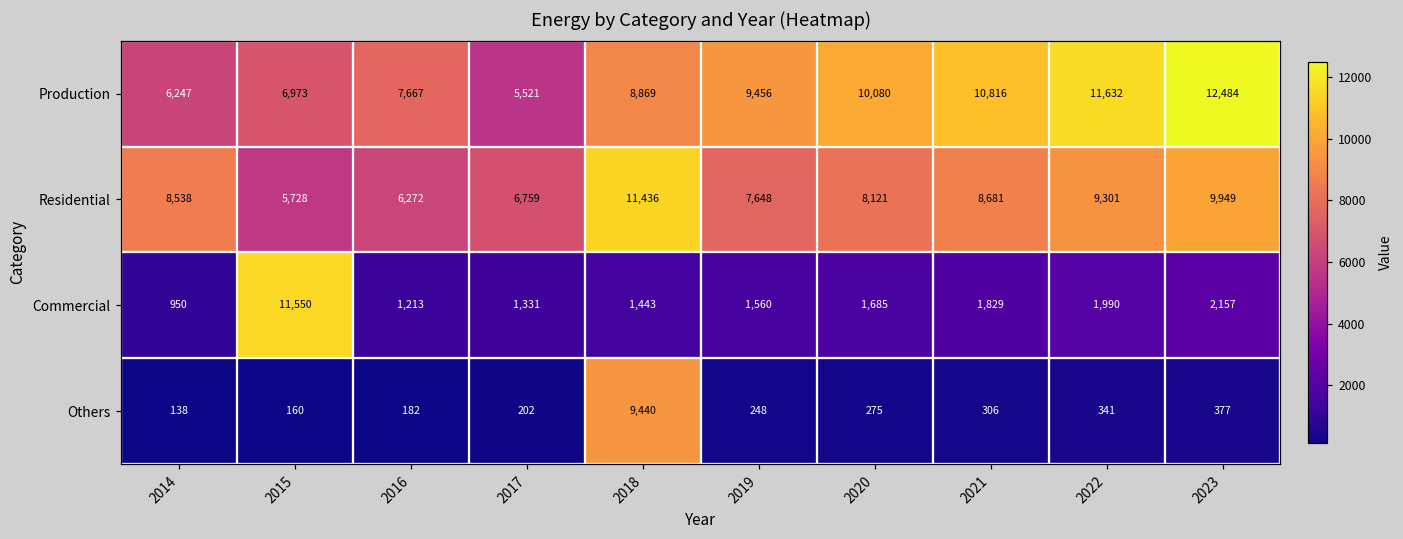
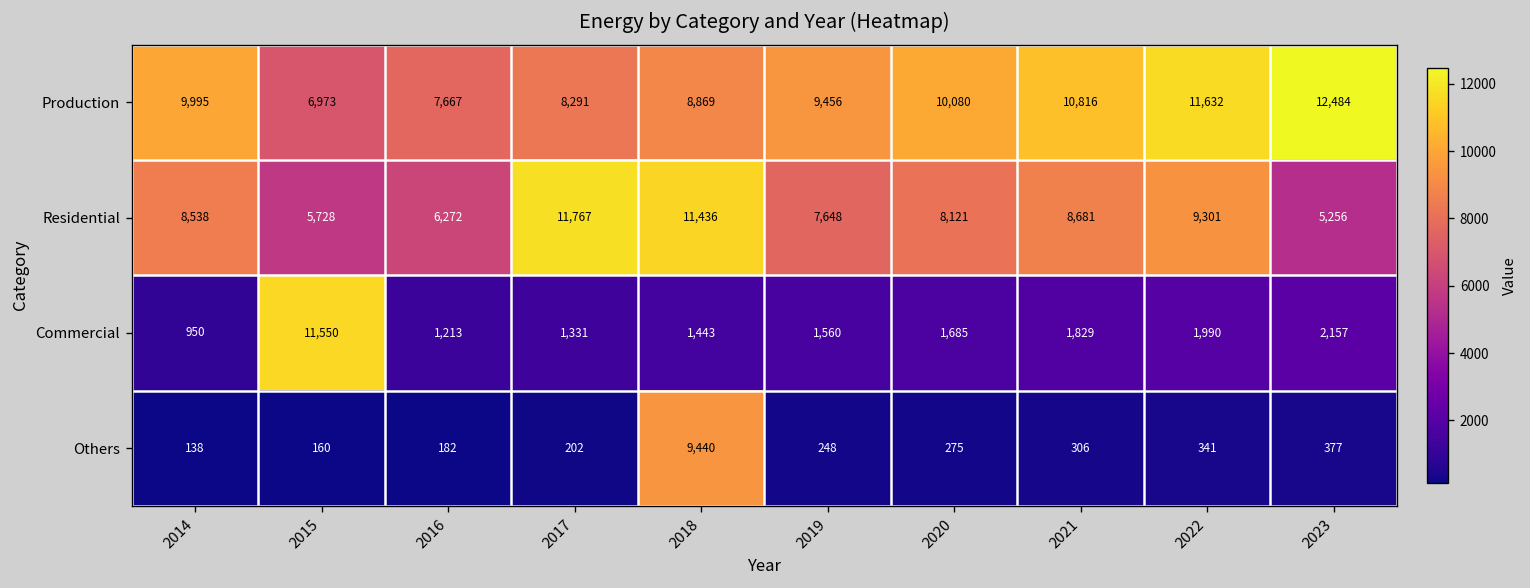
Production, 2014: 6,247 -> 9,995
Production, 2017: 5,521 -> 8,291
Residential, 2017: 6,759 -> 11,767
Residential, 2023: 9,949 -> 5,256
